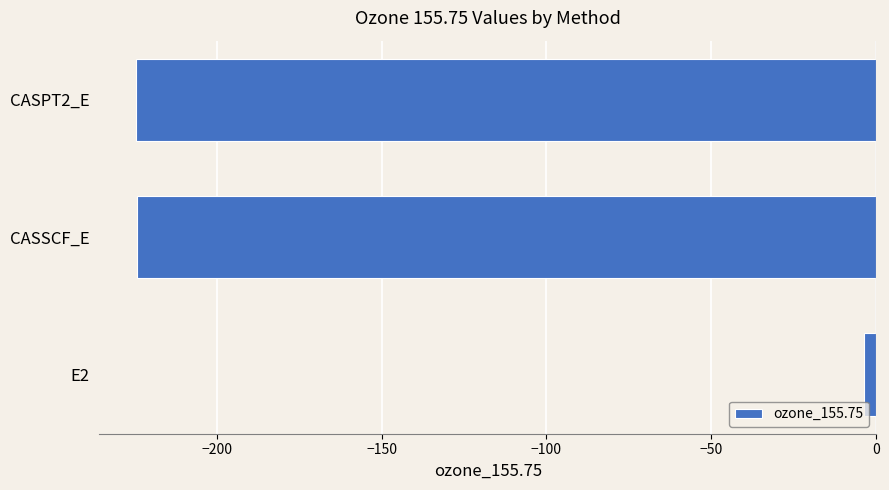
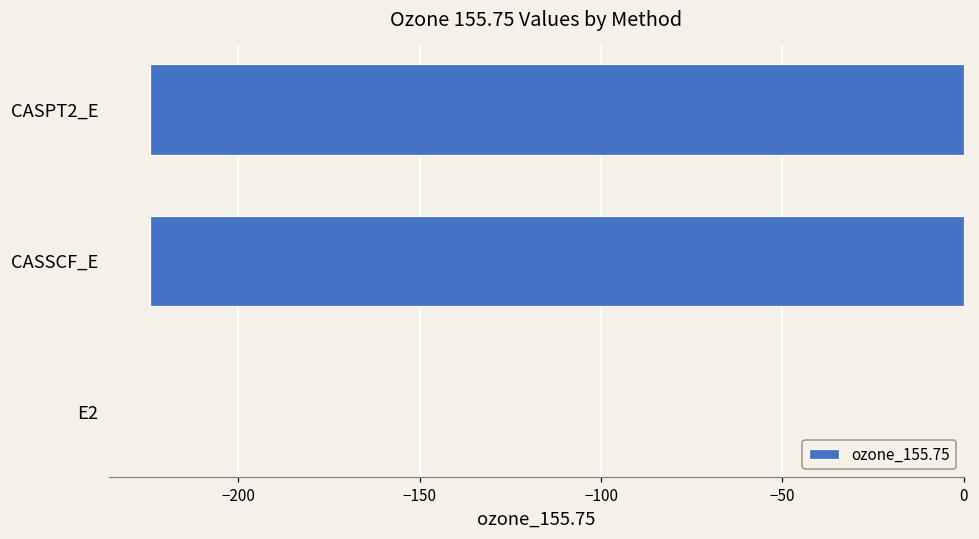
E2: -4 -> 0
